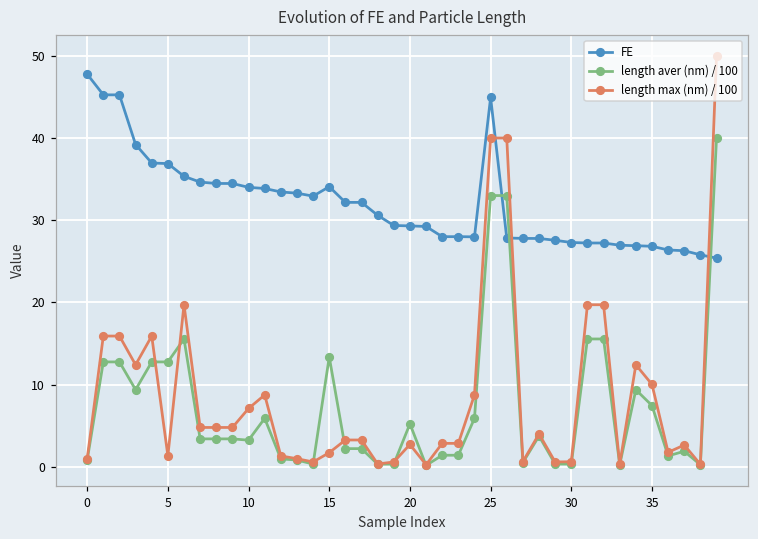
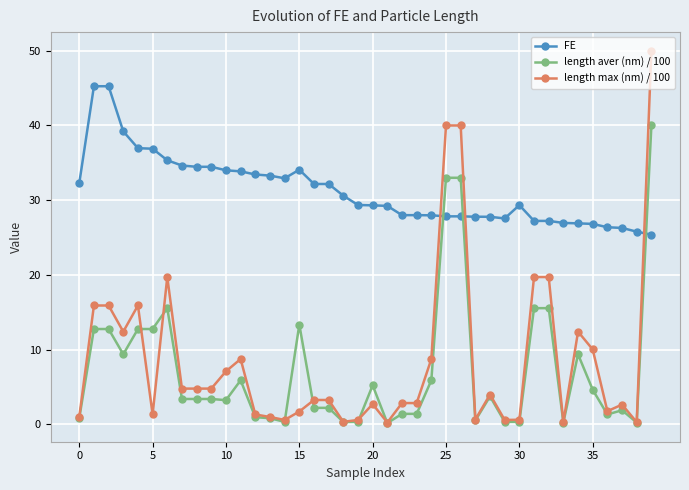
FE, 0: 48 -> 32
FE, 25: 45 -> 28
FE, 30: 27 -> 29
length aver (nm) / 100, 35: 7 -> 5
